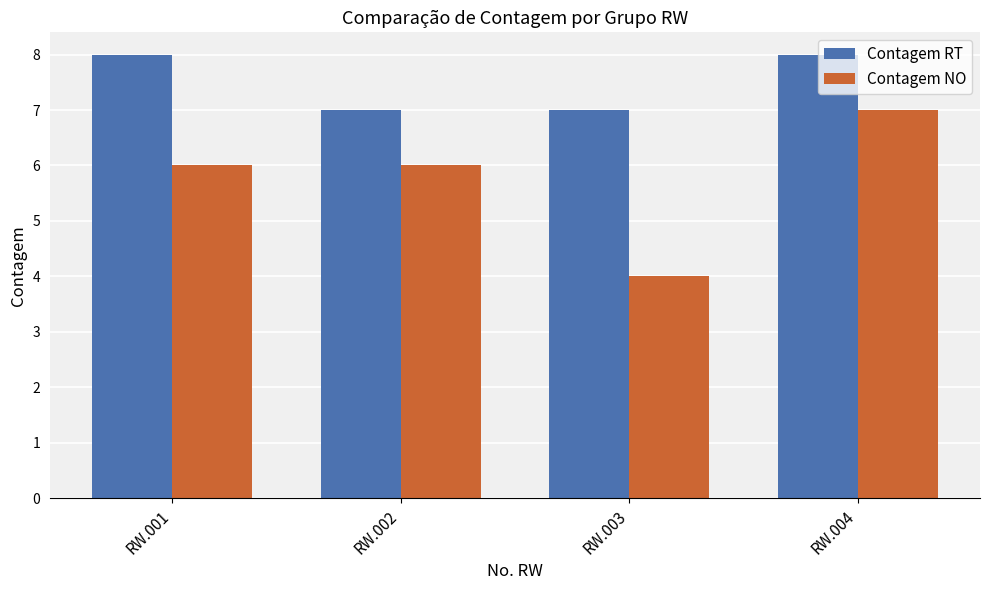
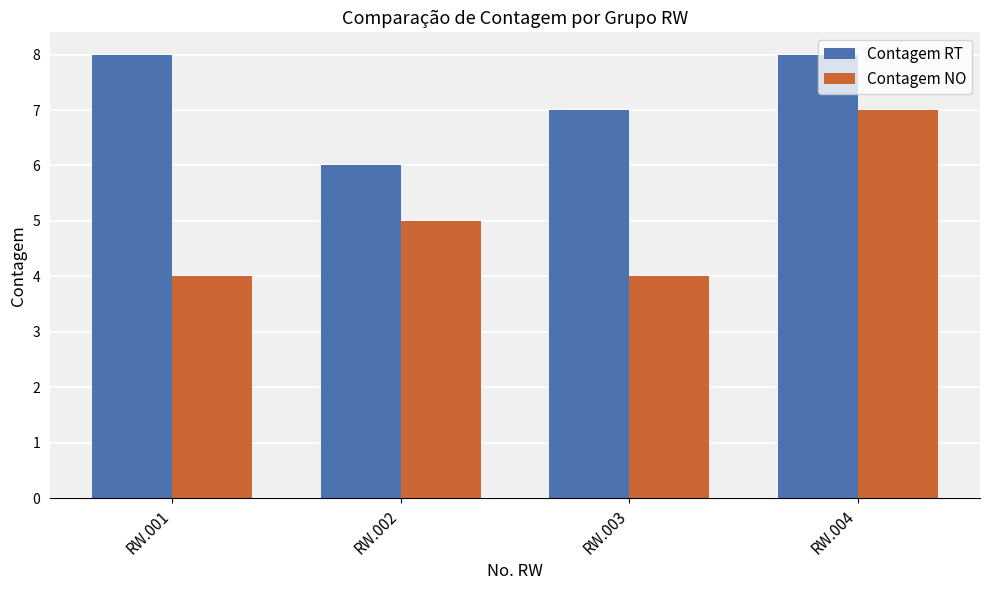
Contagem NO, RW.001: 6 -> 4
Contagem RT, RW.002: 7 -> 6
Contagem NO, RW.002: 6 -> 5
